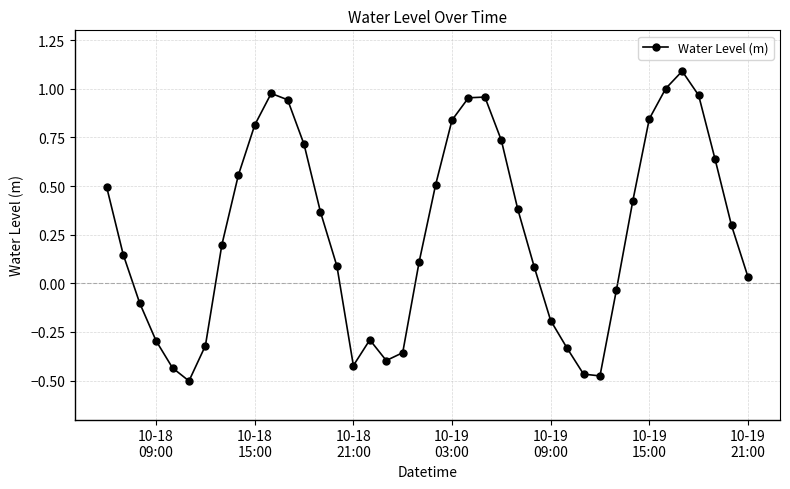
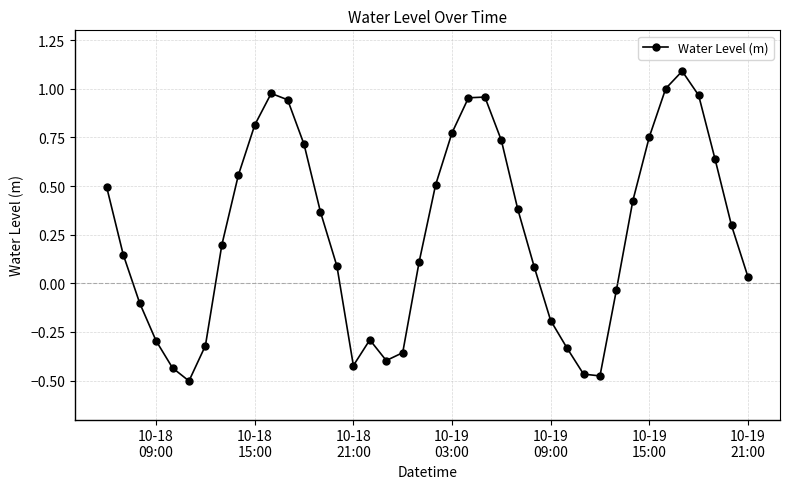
10-19 03:00: 0.84 -> 0.77
10-19 15:00: 0.85 -> 0.75
